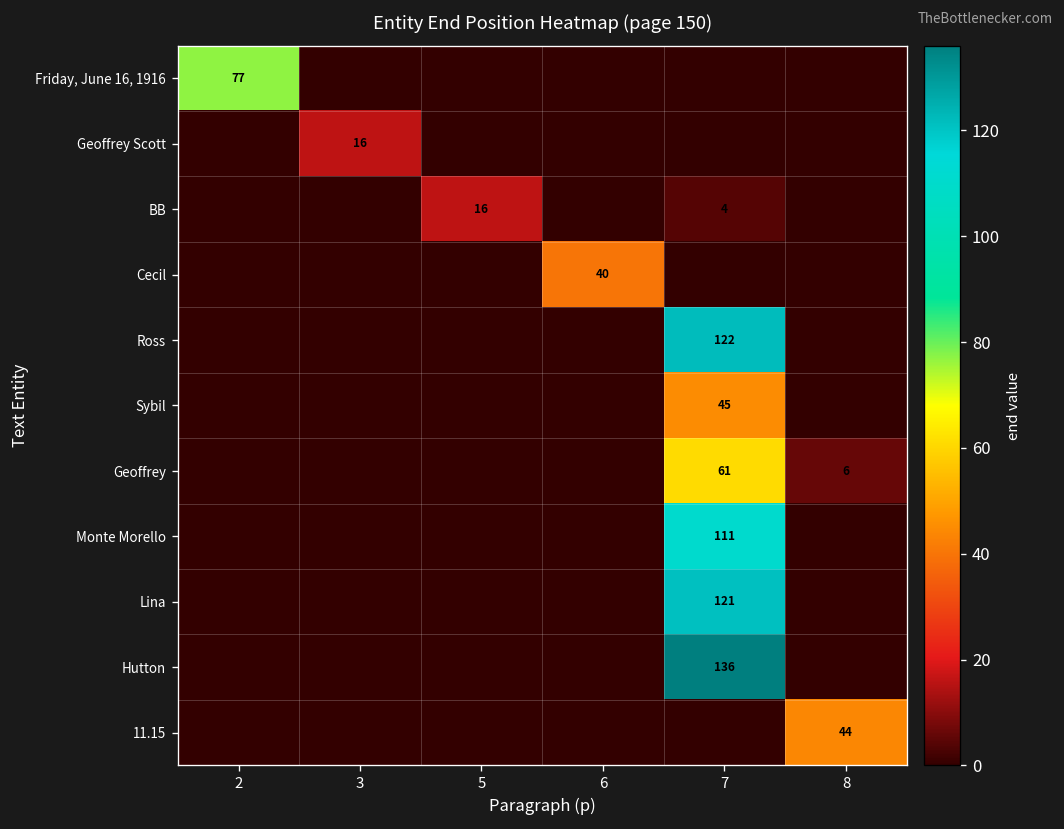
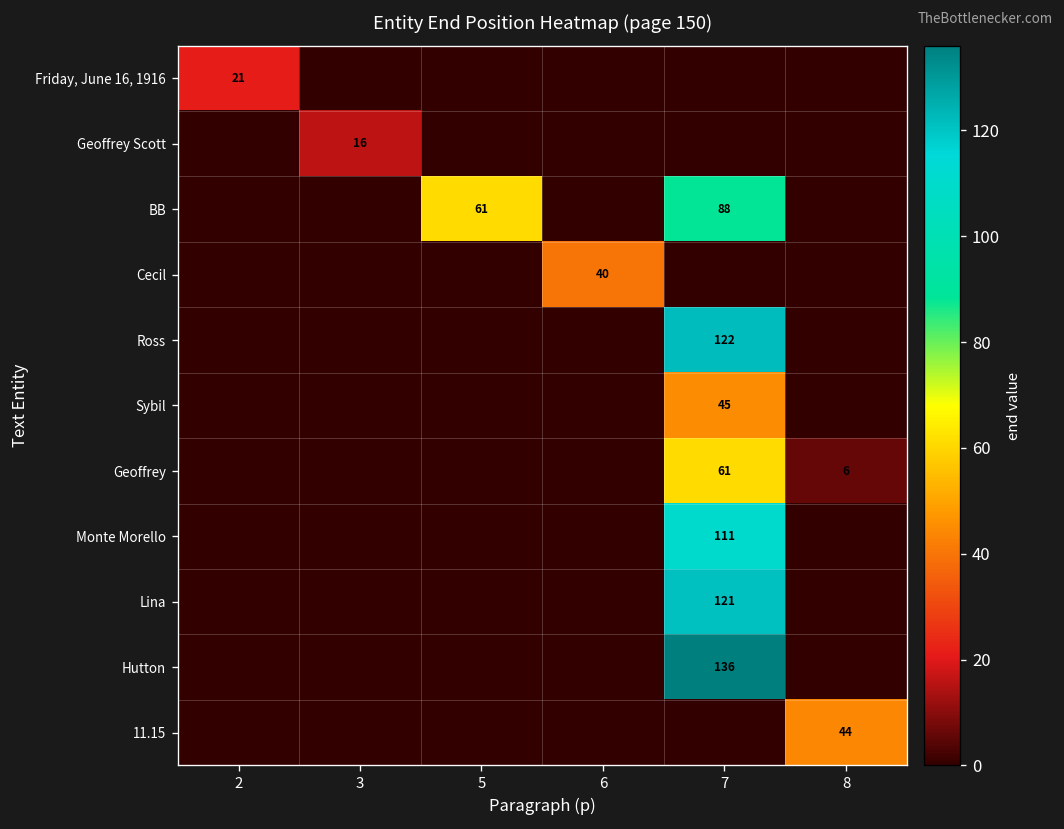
Friday, June 16, 1916, 2: 77 -> 21
BB, 5: 16 -> 61
BB, 7: 4 -> 88
